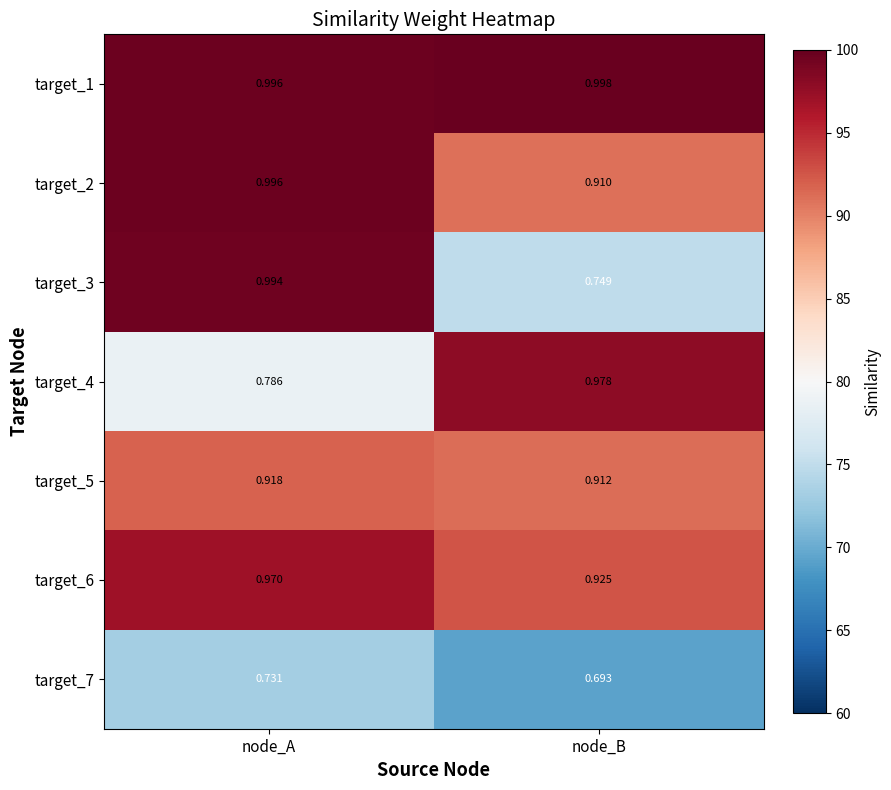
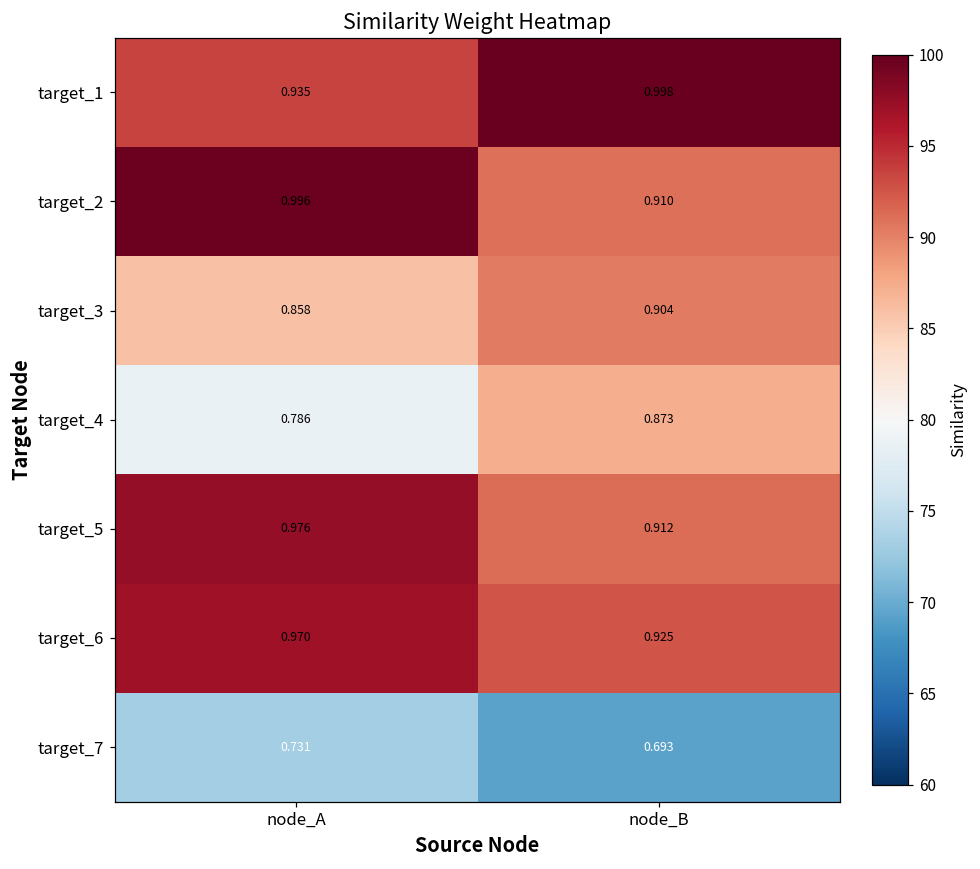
target_1, node_A: 0.996 -> 0.935
target_3, node_A: 0.994 -> 0.858
target_3, node_B: 0.749 -> 0.904
target_4, node_B: 0.978 -> 0.873
target_5, node_A: 0.918 -> 0.976
